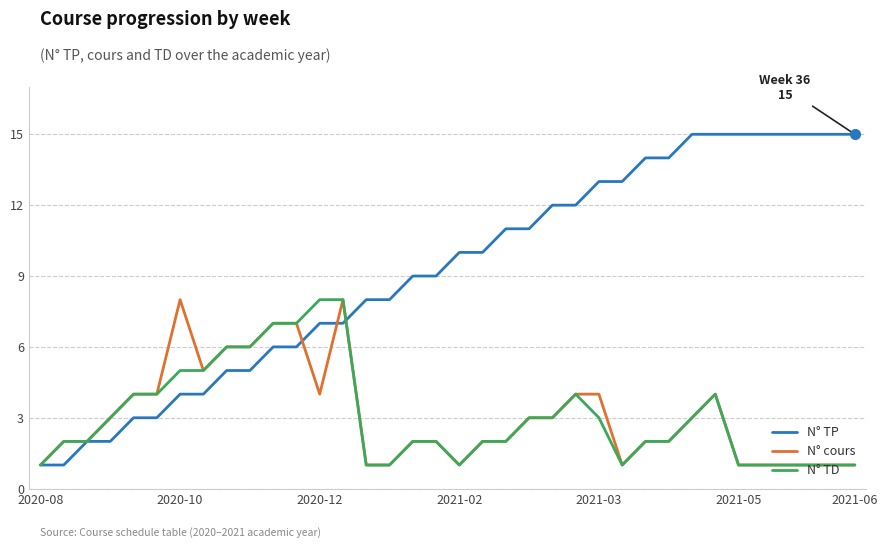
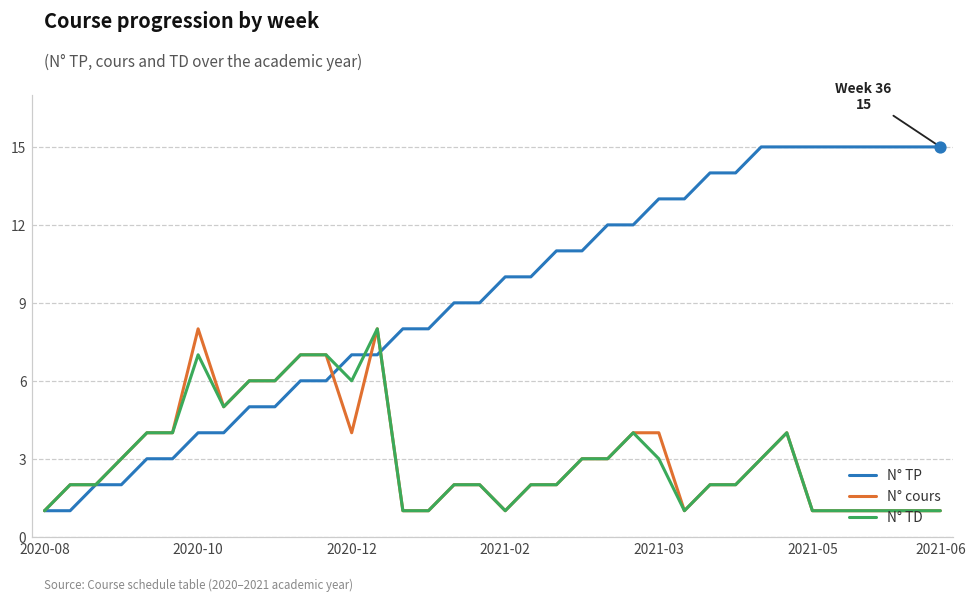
N° TD, 2020-10: 5 -> 7
N° TD, 2020-12: 8 -> 6
